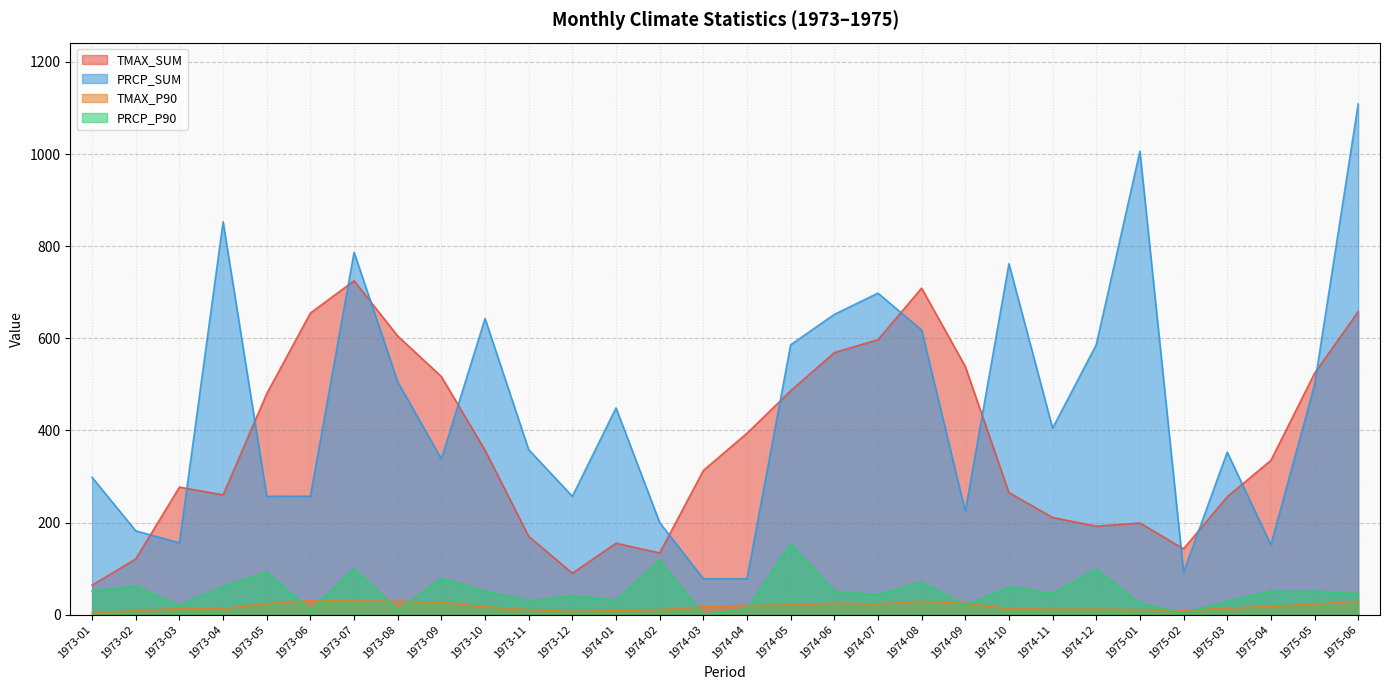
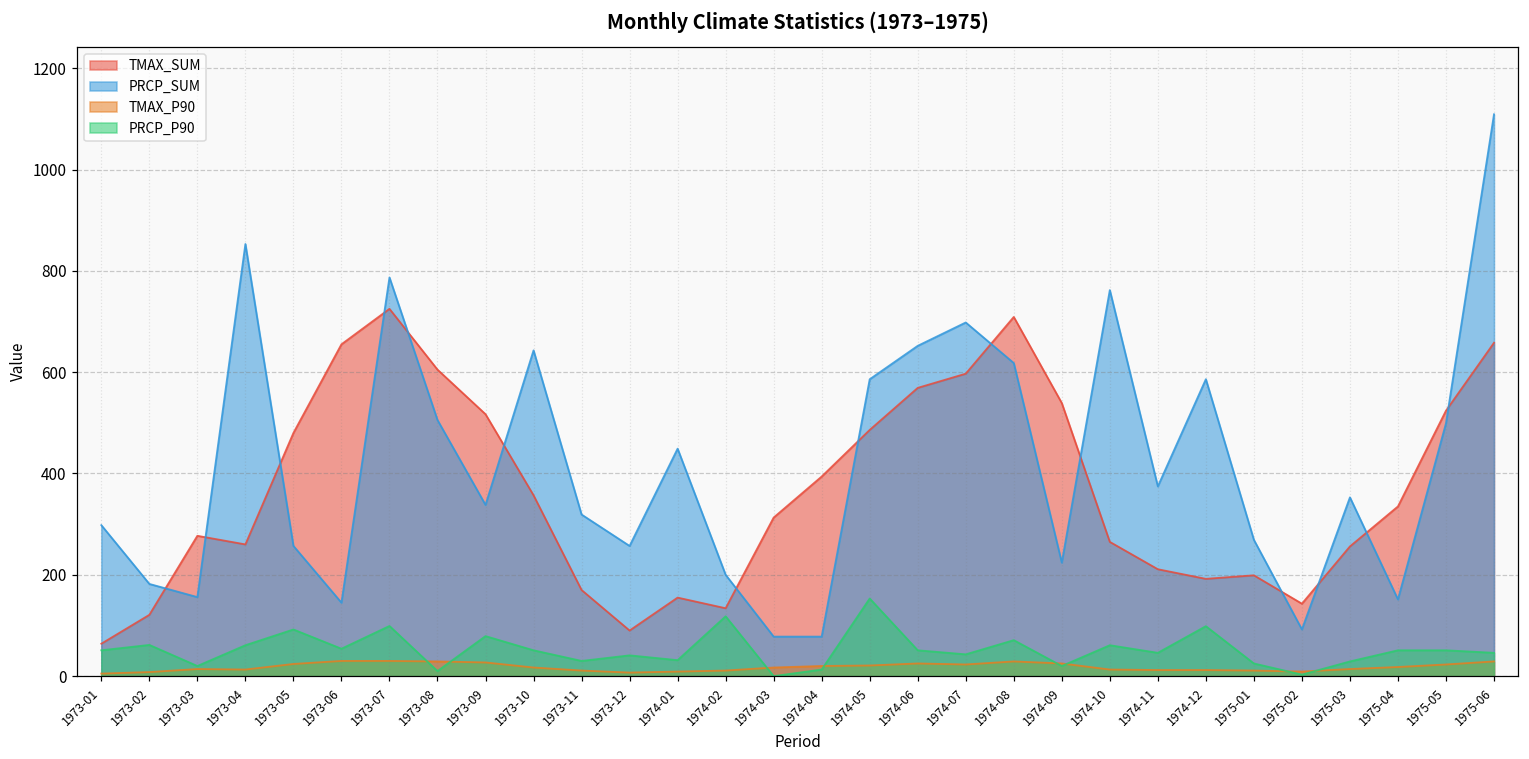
PRCP_SUM, 1973-06: 260 -> 150
PRCP_P90, 1973-06: 10 -> 50
PRCP_SUM, 1973-11: 360 -> 320
PRCP_SUM, 1974-11: 410 -> 370
PRCP_SUM, 1975-01: 1010 -> 270
